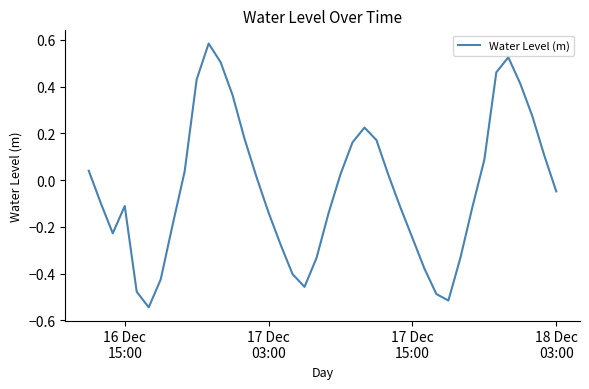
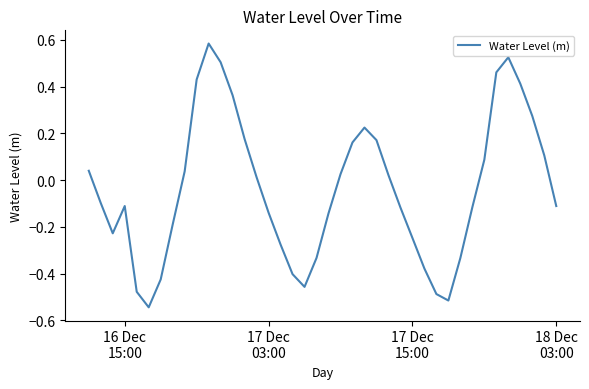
18 Dec 03:00: -0.05 -> -0.11
